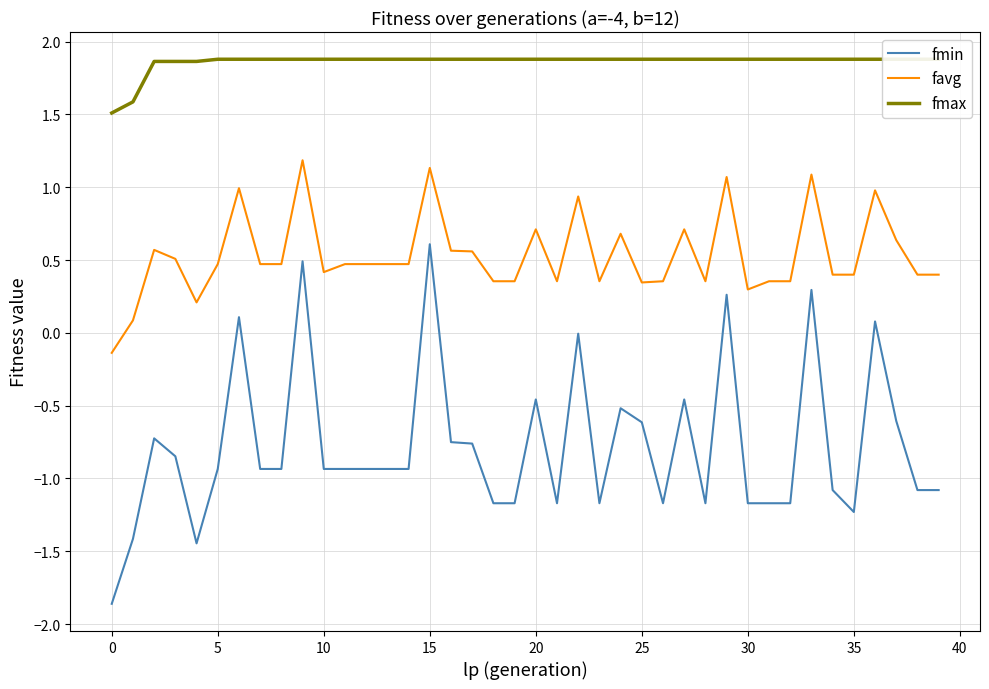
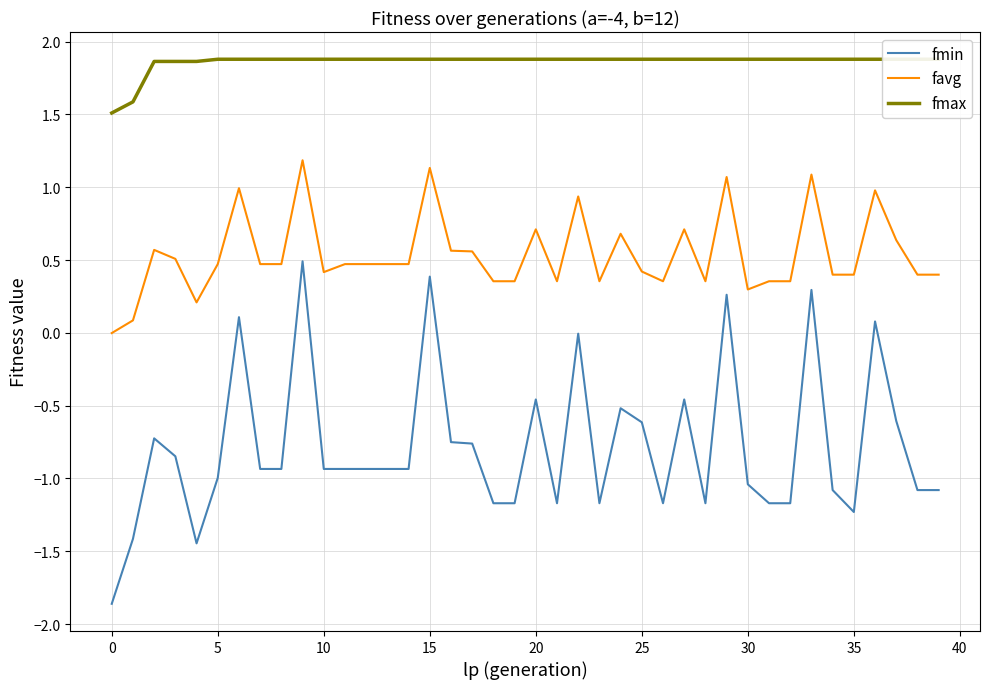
favg, 0: -0.14 -> 0.00
fmin, 5: -0.93 -> -1.00
fmin, 15: 0.61 -> 0.39
favg, 25: 0.35 -> 0.42
fmin, 30: -1.17 -> -1.04
